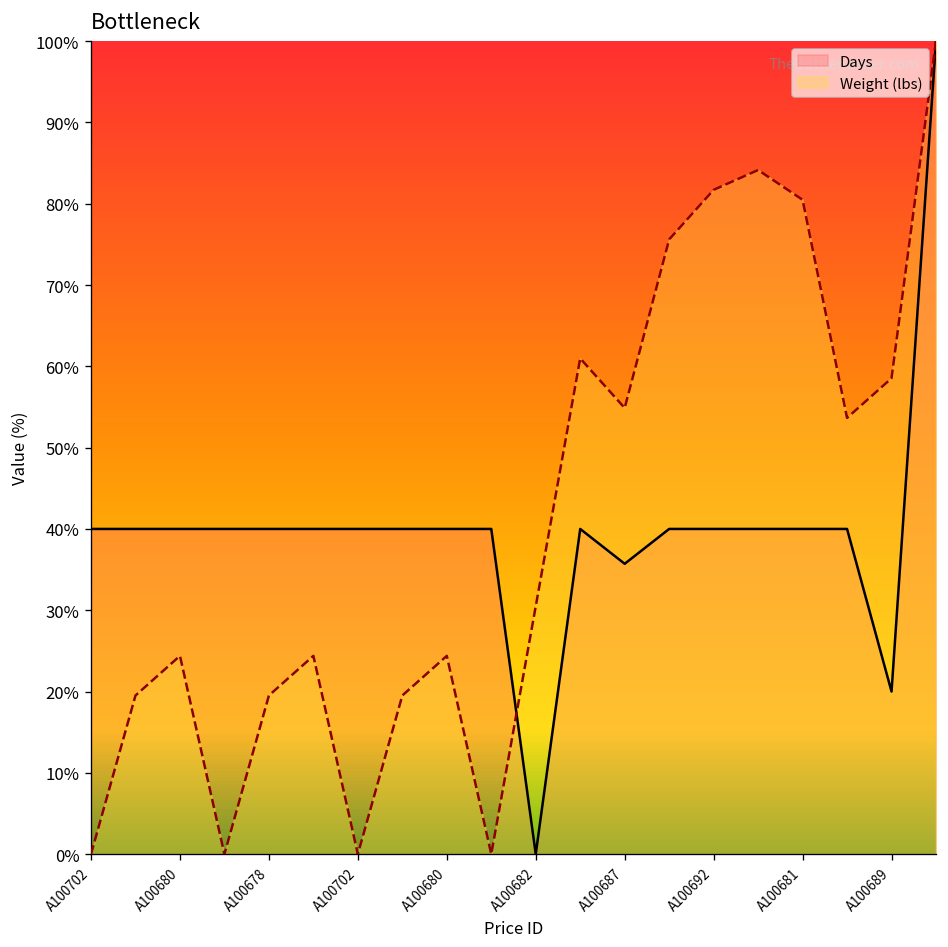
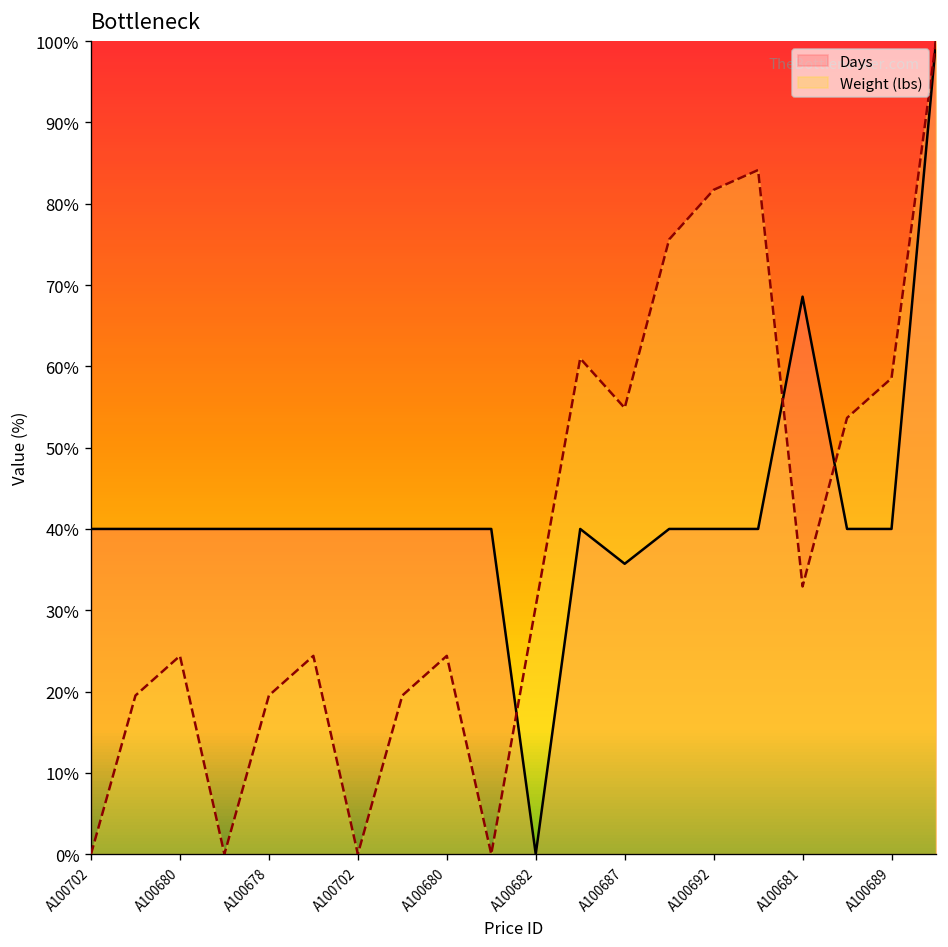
Days, A100681: 40% -> 69%
Weight (lbs), A100681: 80% -> 33%
Days, A100689: 20% -> 40%
